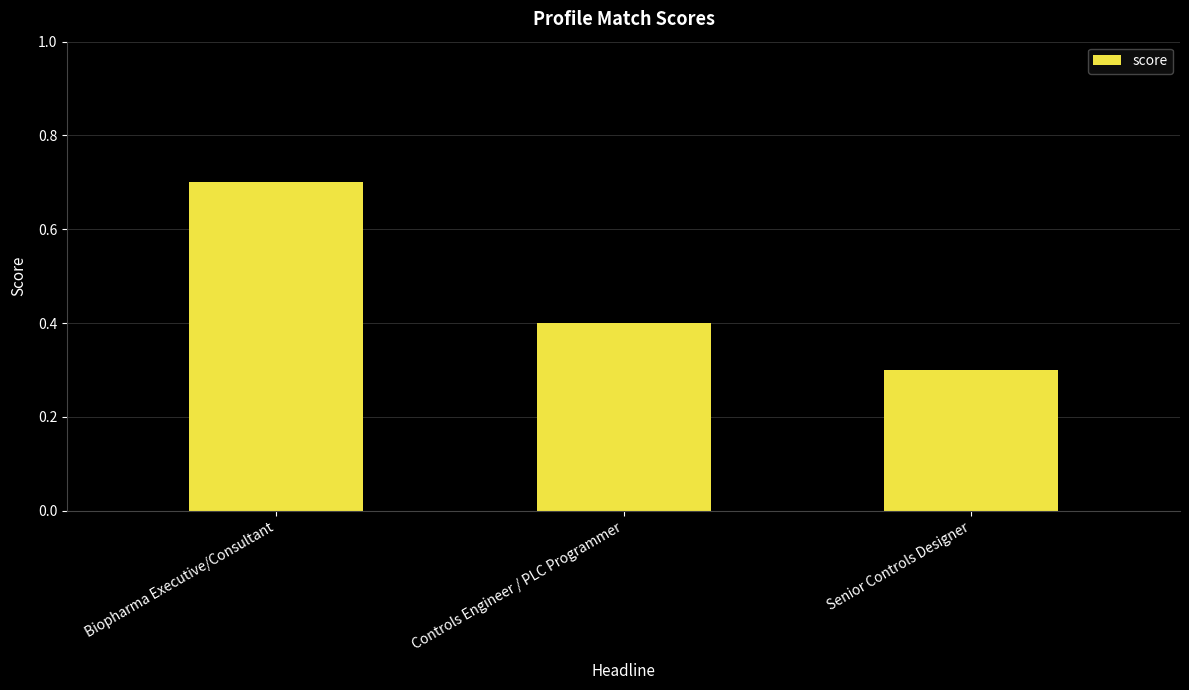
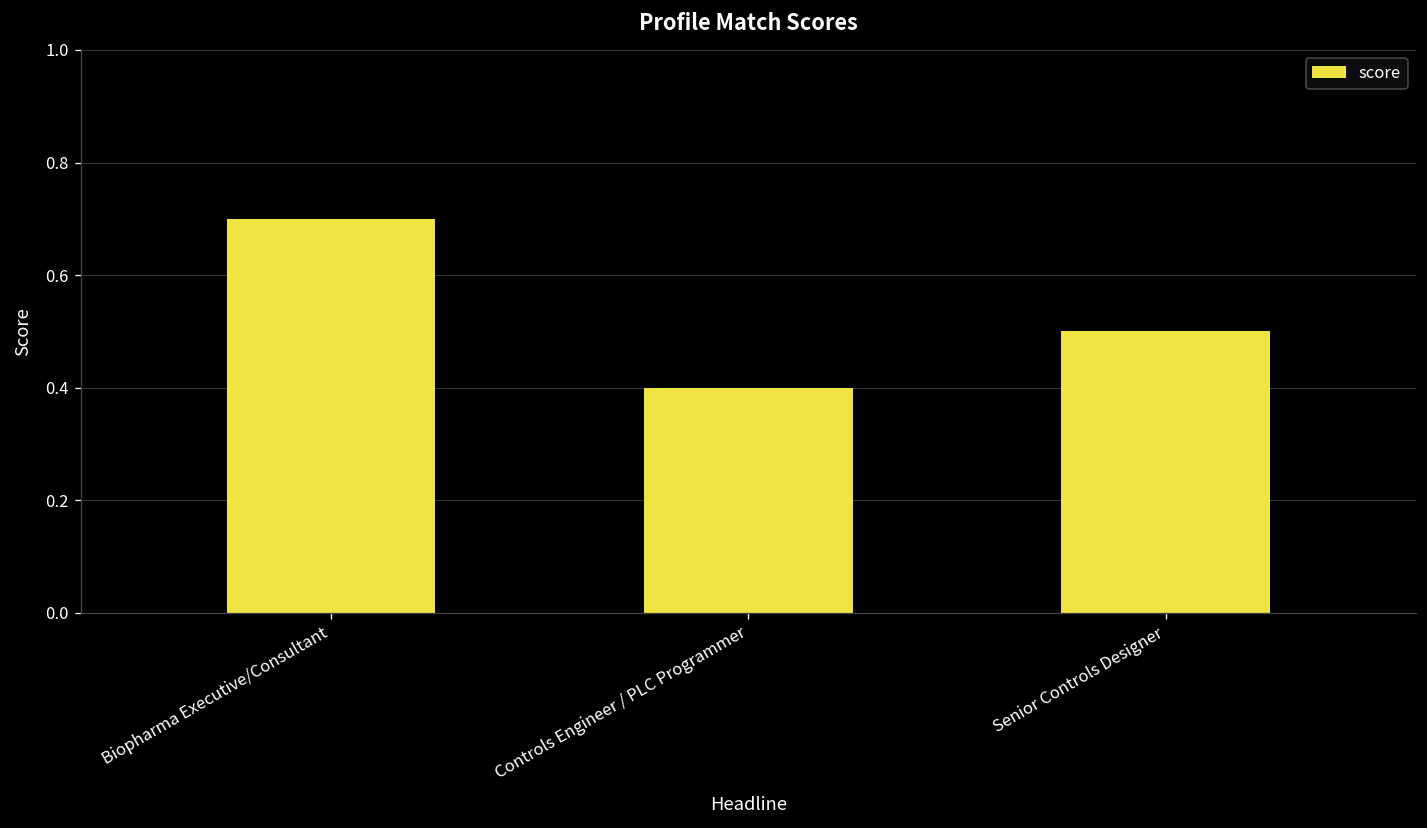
Senior Controls Designer: 0.3 -> 0.5
